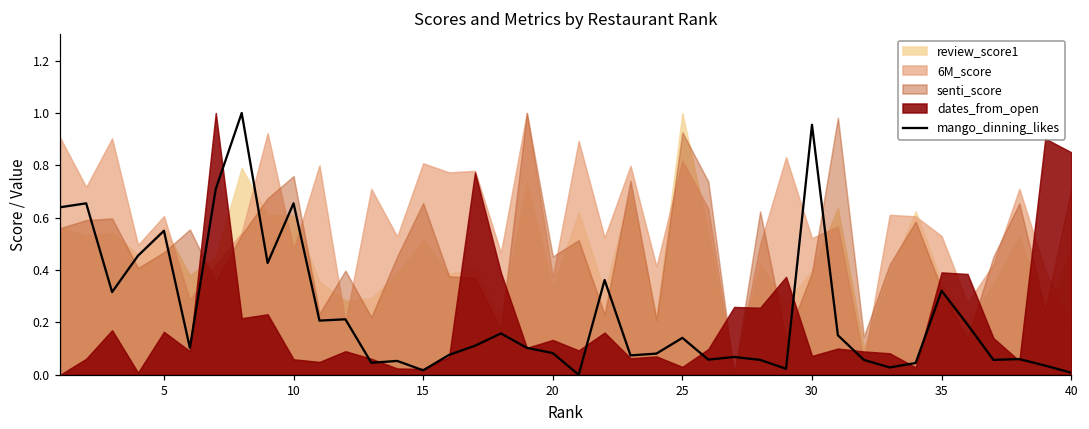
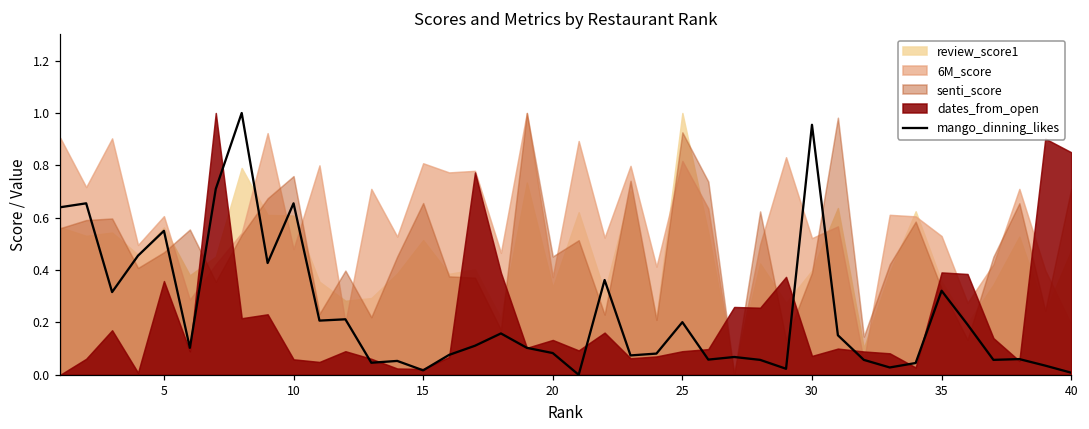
dates_from_open, 5: 0.16 -> 0.36
mango_dinning_likes, 25: 0.14 -> 0.20
dates_from_open, 25: 0.03 -> 0.09
